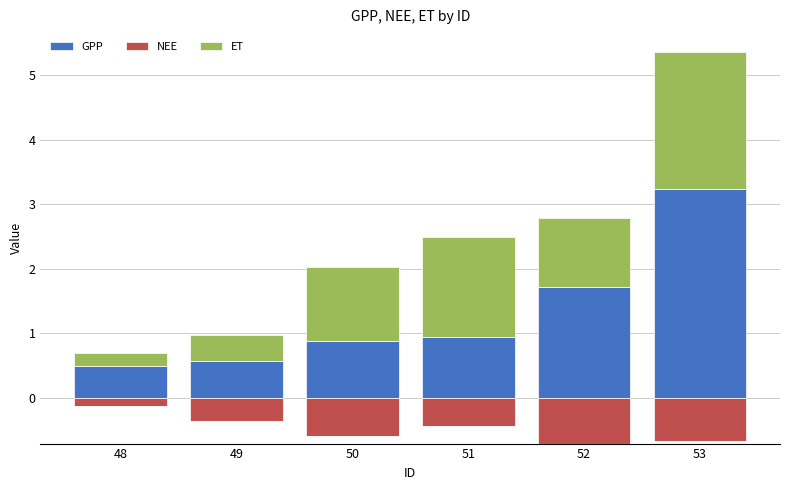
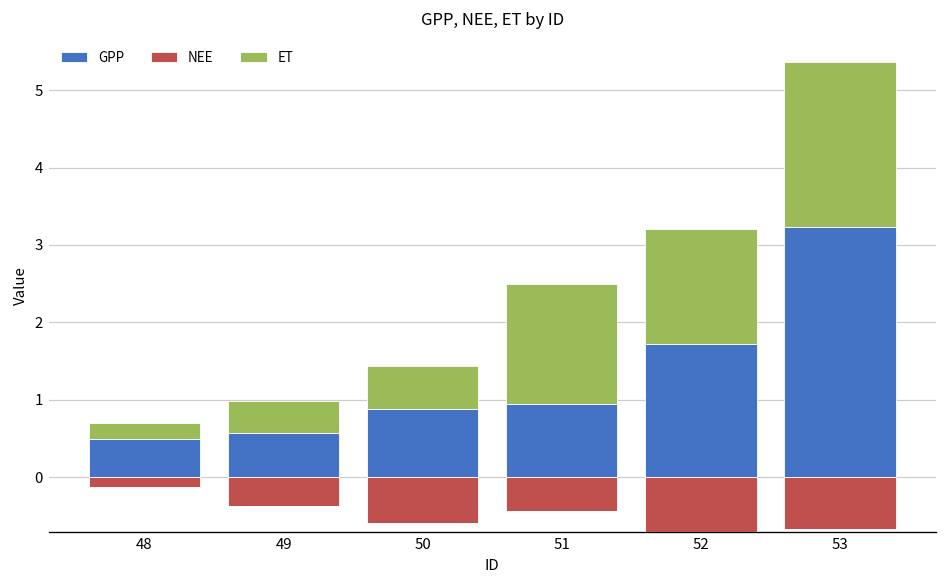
ET, 50: 1.1 -> 0.6
ET, 52: 1.1 -> 1.5
